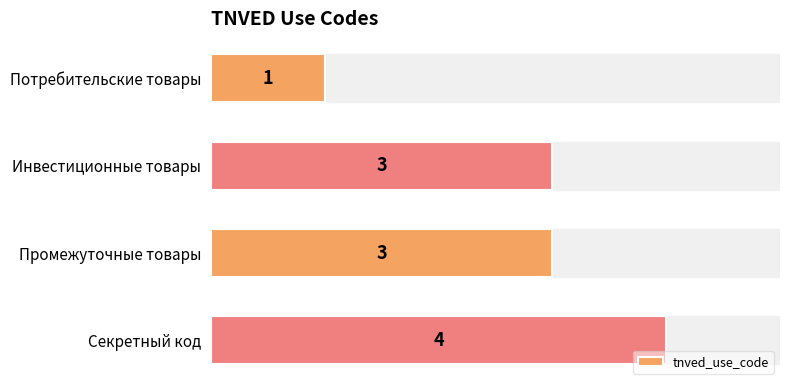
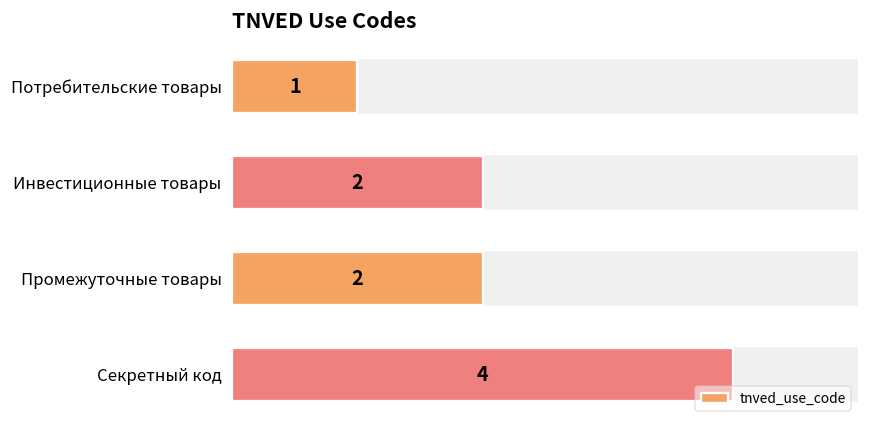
Инвестиционные товары: 3 -> 2
Промежуточные товары: 3 -> 2
